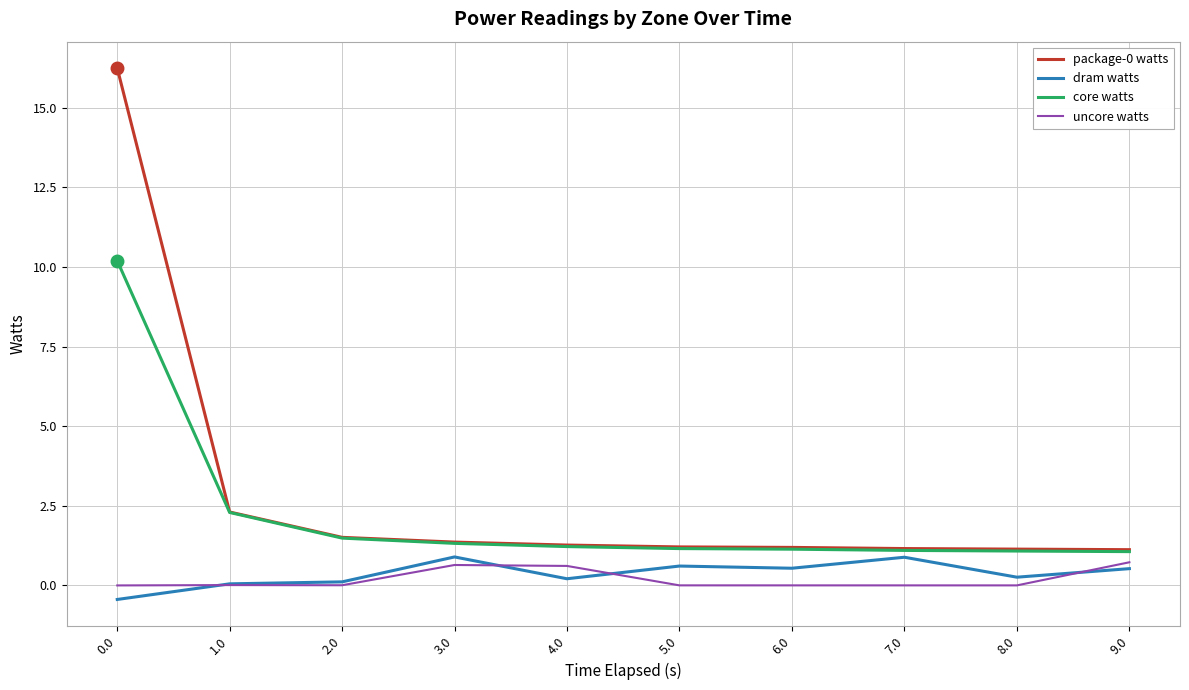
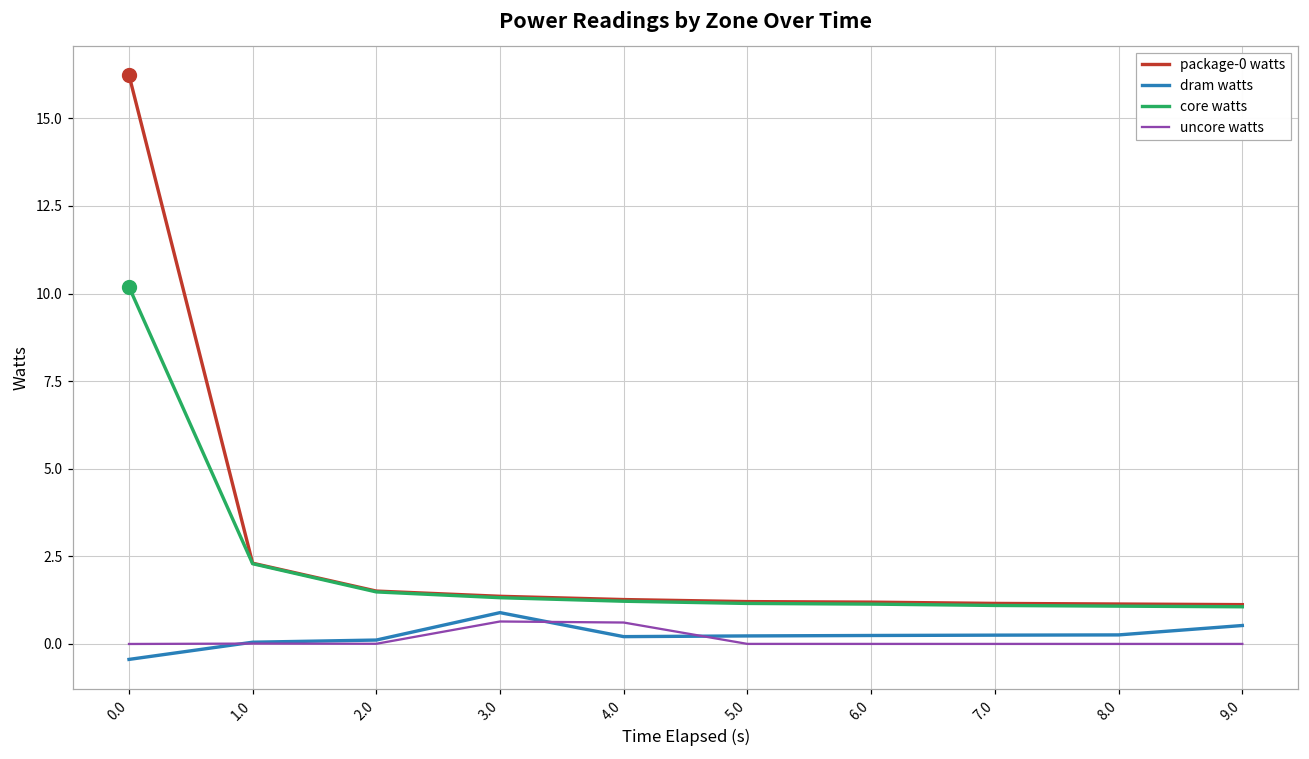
dram watts, 5.0: 0.6 -> 0.2
dram watts, 6.0: 0.5 -> 0.2
dram watts, 7.0: 0.9 -> 0.3
uncore watts, 9.0: 0.7 -> 0.0
